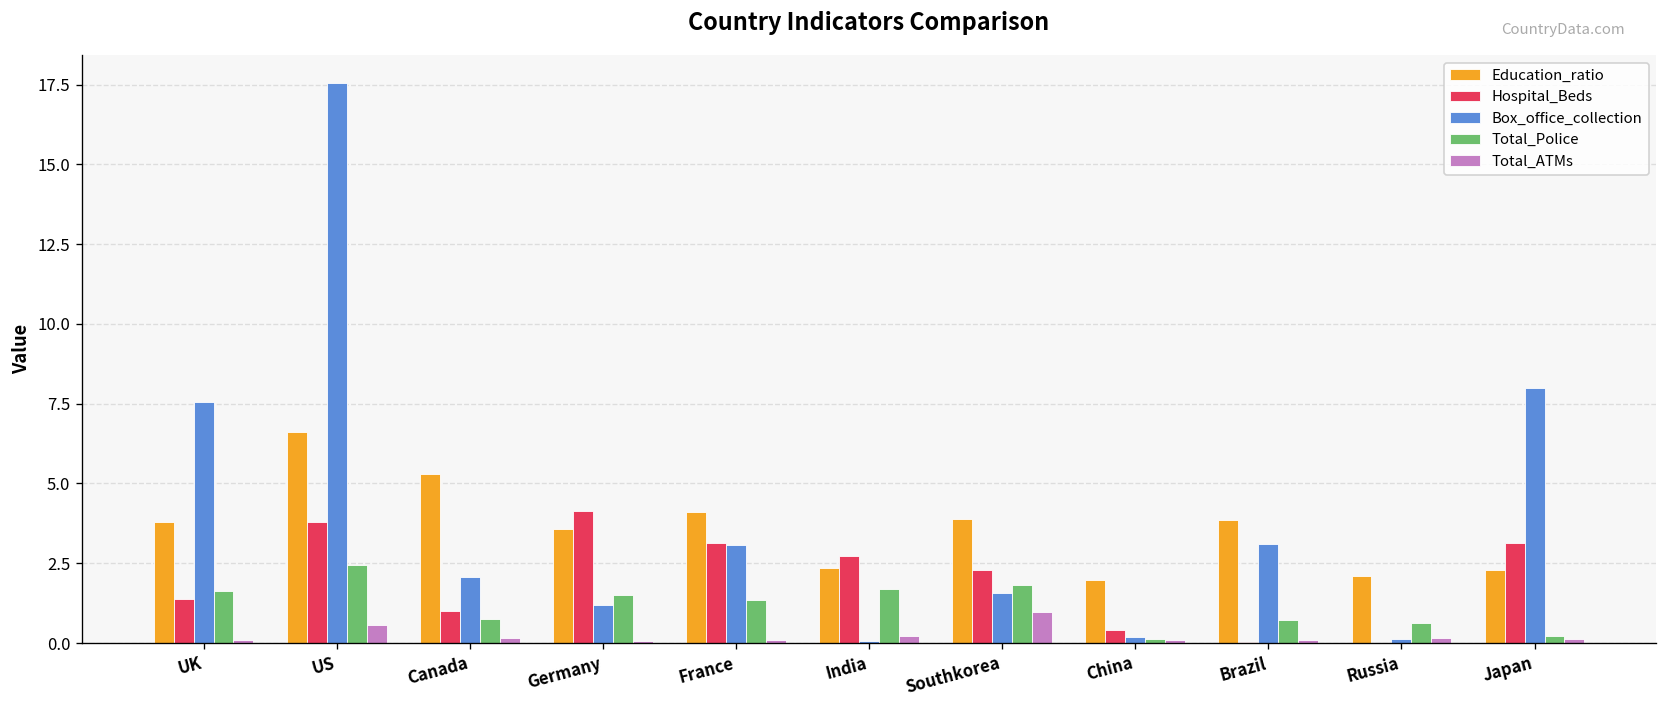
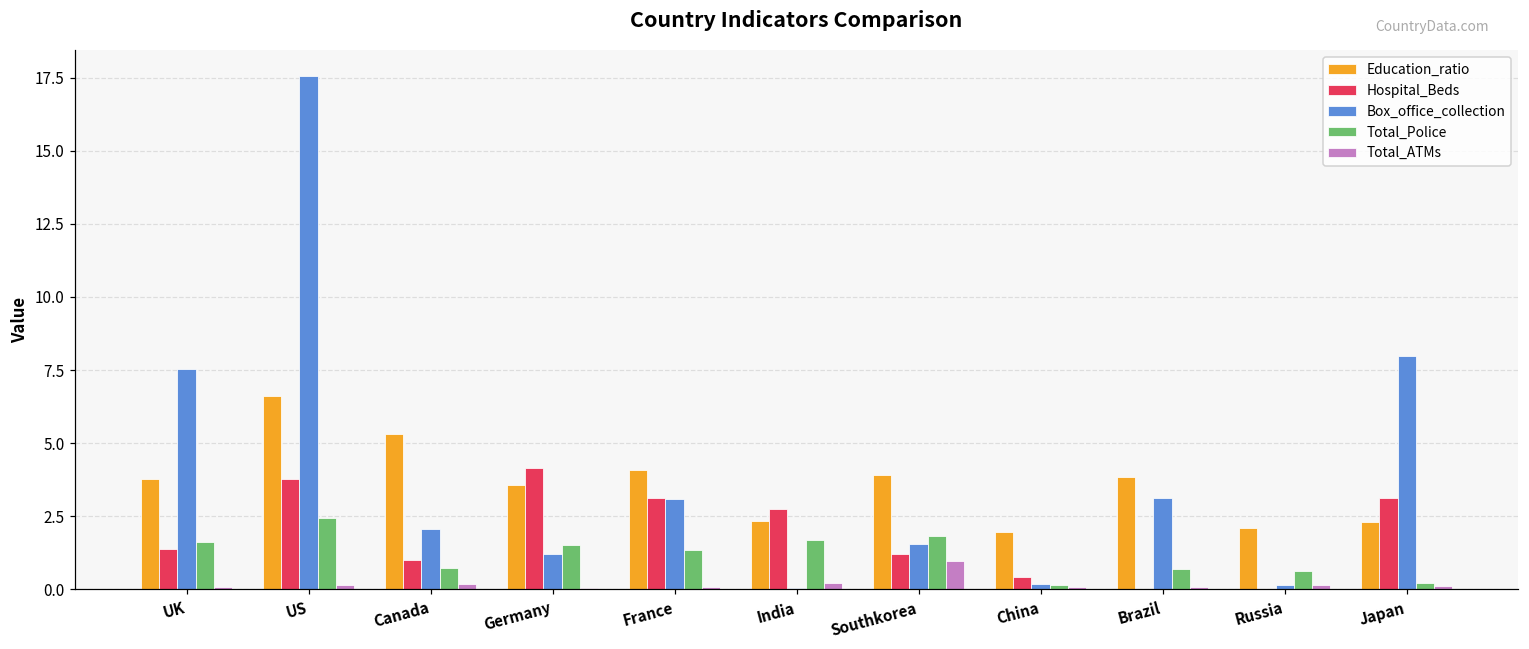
Total_ATMs, US: 0.6 -> 0.1
Hospital_Beds, Southkorea: 2.3 -> 1.2
